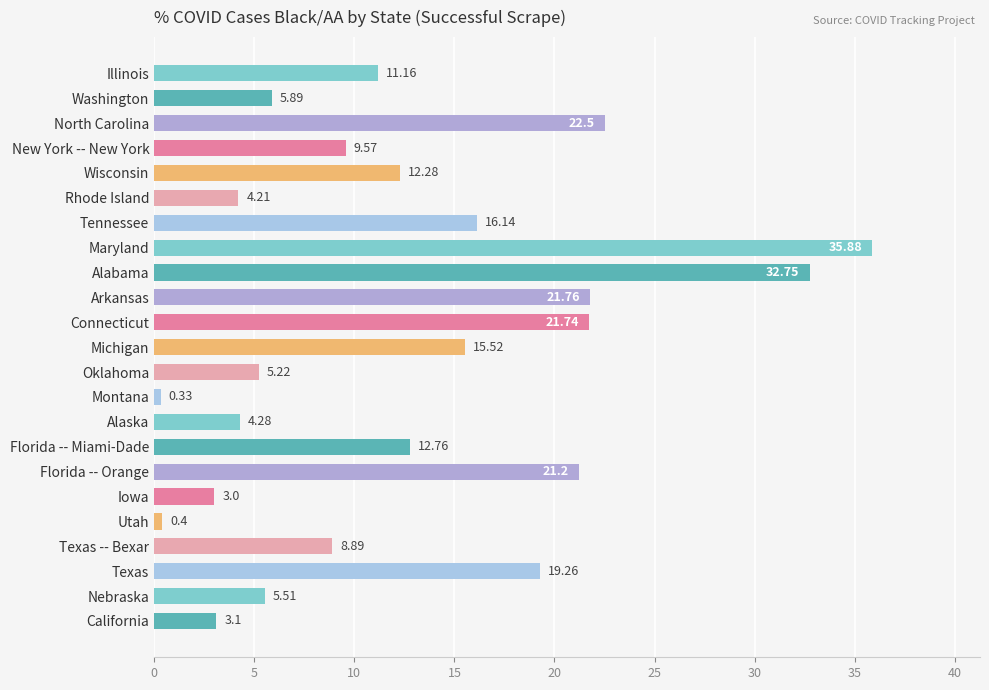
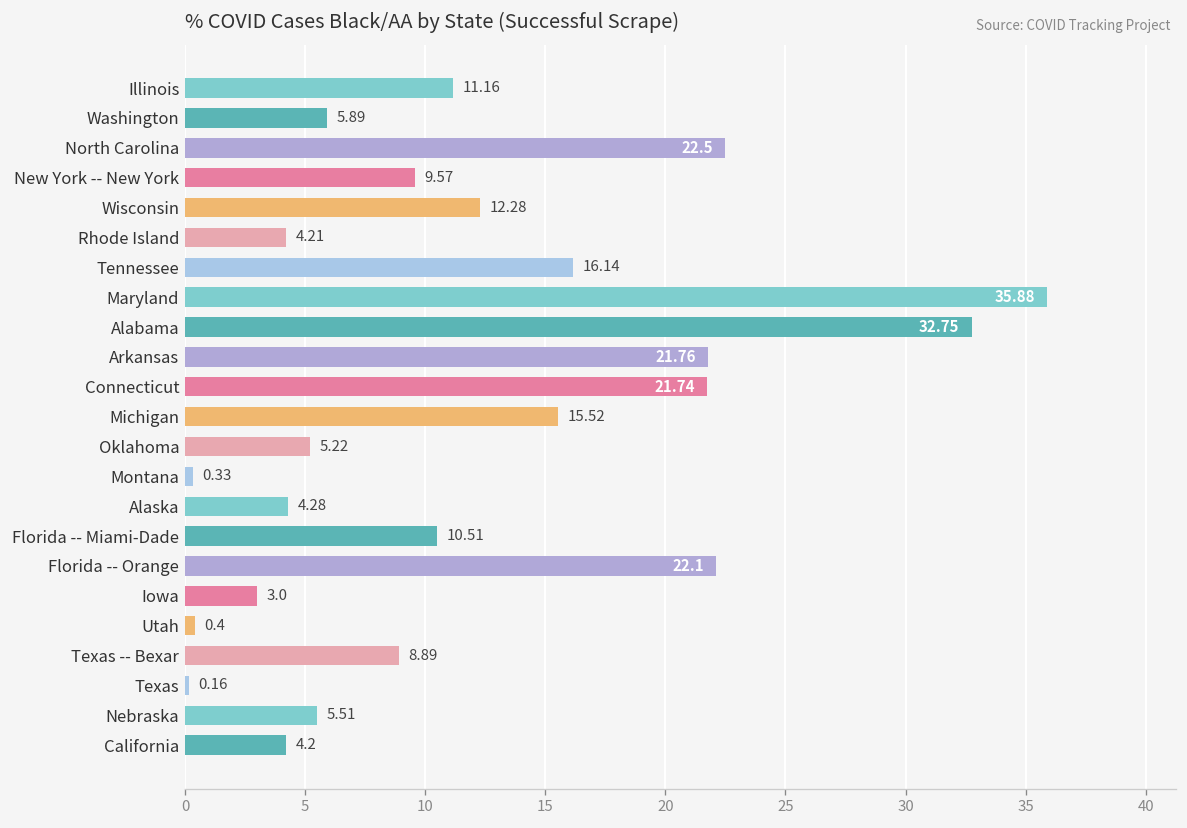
Florida -- Miami-Dade: 12.76 -> 10.51
Florida -- Orange: 21.2 -> 22.1
Texas: 19.26 -> 0.16
California: 3.1 -> 4.2
